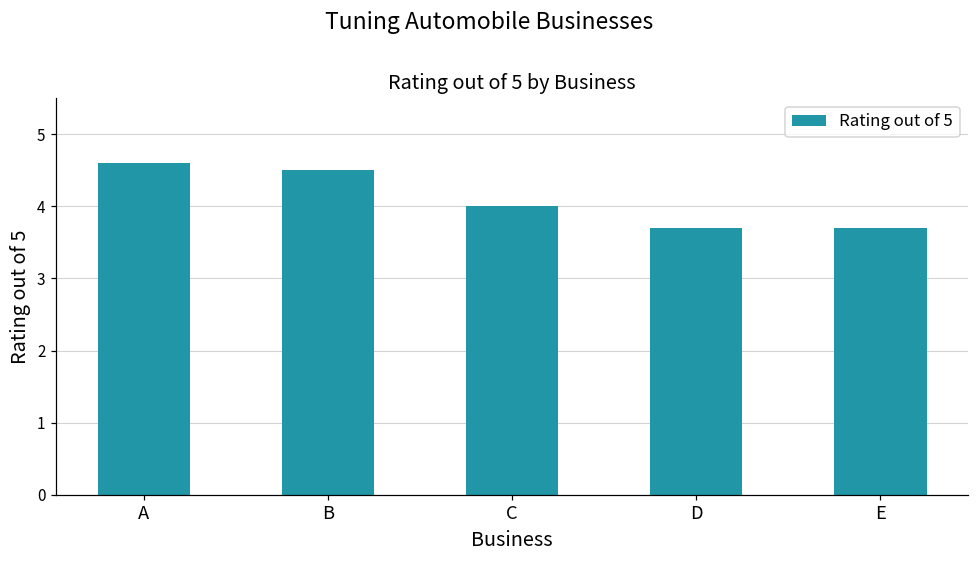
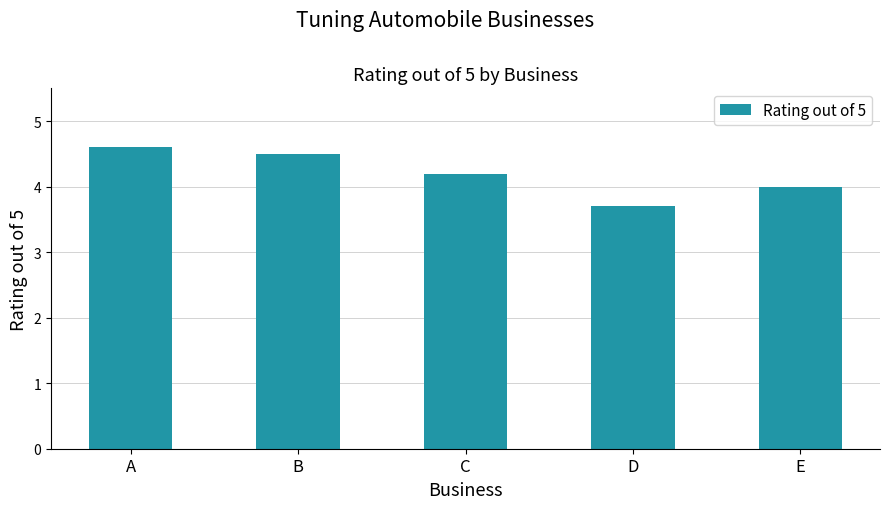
C: 4.0 -> 4.2
E: 3.7 -> 4.0
